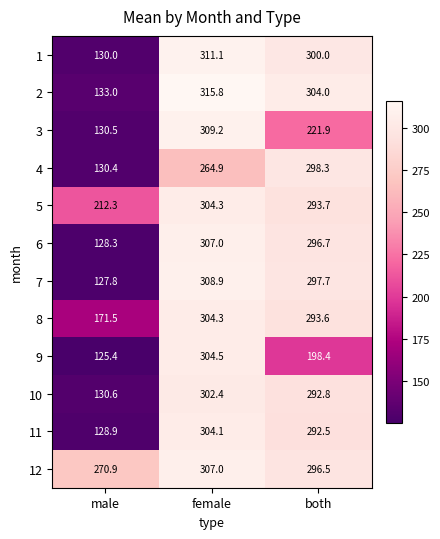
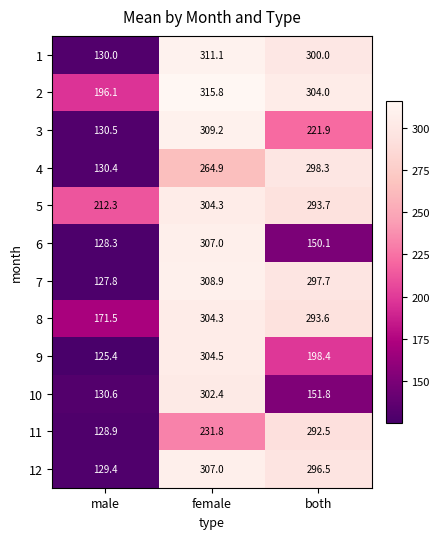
2, male: 133.0 -> 196.1
6, both: 296.7 -> 150.1
10, both: 292.8 -> 151.8
11, female: 304.1 -> 231.8
12, male: 270.9 -> 129.4
